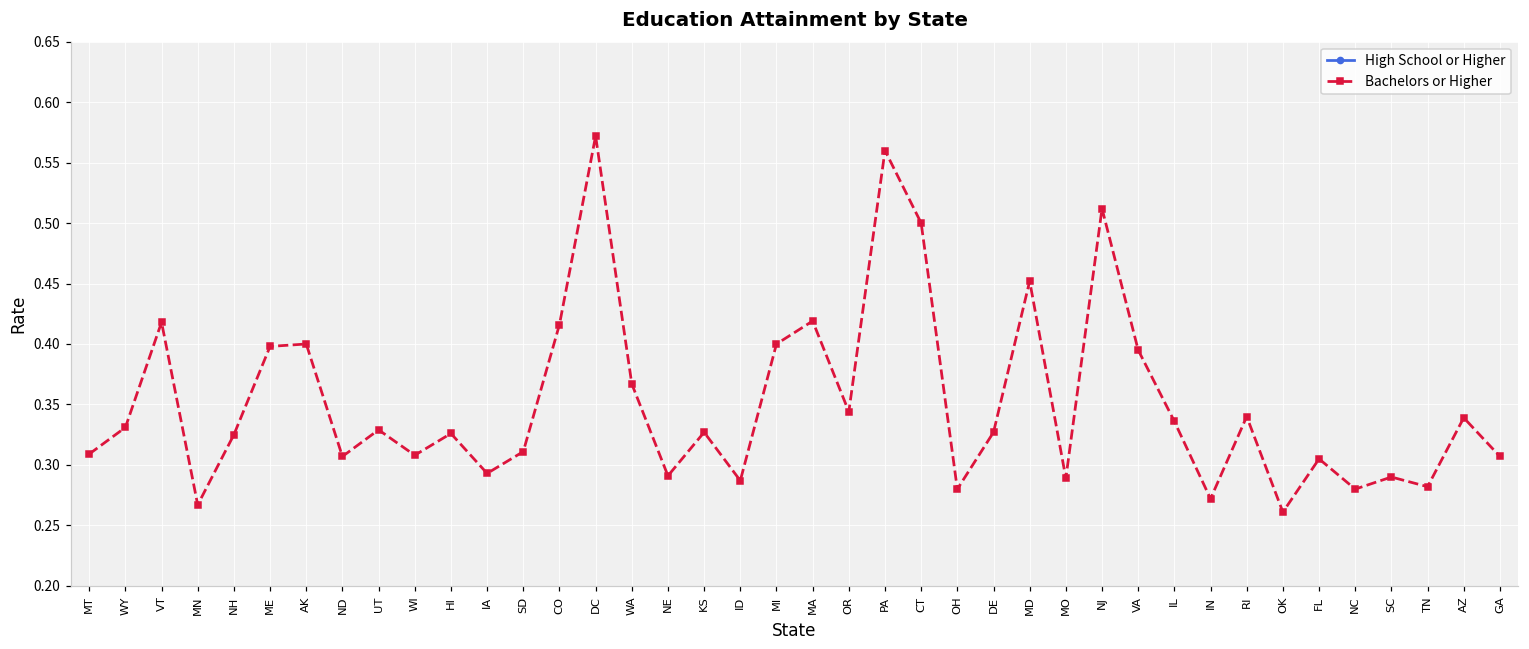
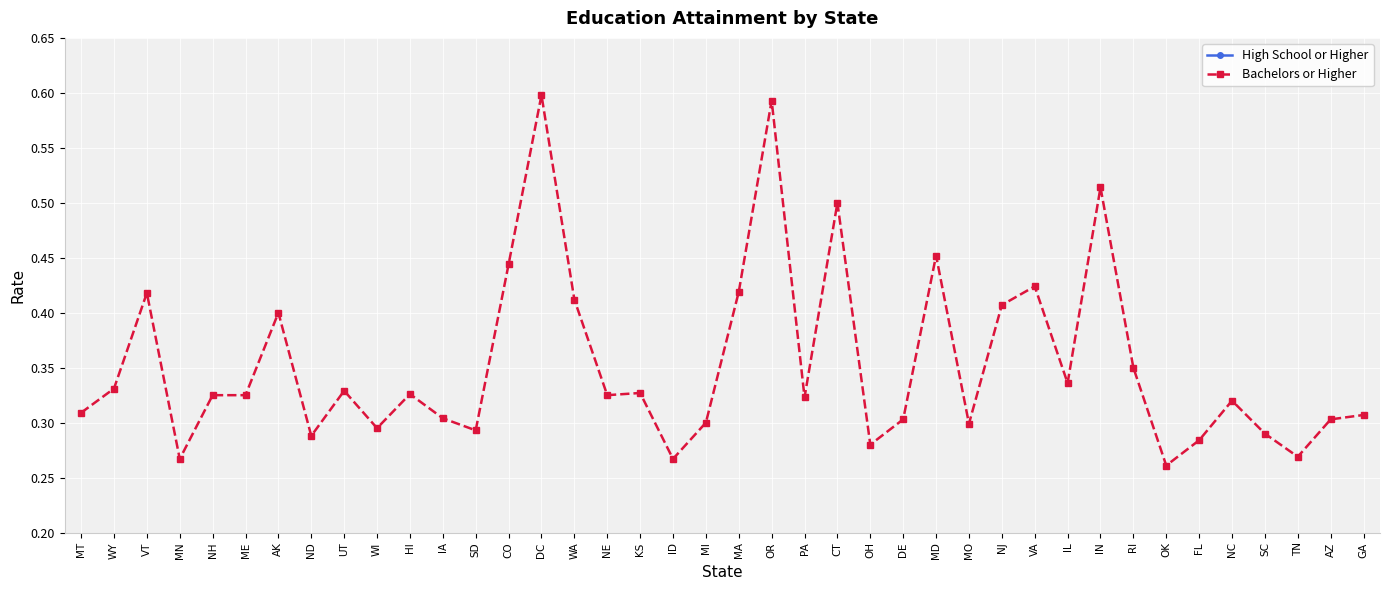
Bachelors or Higher, ME: 0.398 -> 0.325
Bachelors or Higher, ND: 0.307 -> 0.288
Bachelors or Higher, WI: 0.308 -> 0.295
Bachelors or Higher, IA: 0.293 -> 0.304
Bachelors or Higher, SD: 0.311 -> 0.293
Bachelors or Higher, CO: 0.416 -> 0.444
Bachelors or Higher, DC: 0.572 -> 0.598
Bachelors or Higher, WA: 0.367 -> 0.412
Bachelors or Higher, NE: 0.291 -> 0.325
Bachelors or Higher, ID: 0.287 -> 0.267
Bachelors or Higher, MI: 0.4 -> 0.3
Bachelors or Higher, OR: 0.344 -> 0.593
Bachelors or Higher, PA: 0.560 -> 0.323
Bachelors or Higher, DE: 0.327 -> 0.303
Bachelors or Higher, MO: 0.289 -> 0.299
Bachelors or Higher, NJ: 0.512 -> 0.407
Bachelors or Higher, VA: 0.395 -> 0.424
Bachelors or Higher, IN: 0.272 -> 0.514
Bachelors or Higher, RI: 0.34 -> 0.35
Bachelors or Higher, FL: 0.305 -> 0.284
Bachelors or Higher, NC: 0.28 -> 0.32
Bachelors or Higher, TN: 0.282 -> 0.269
Bachelors or Higher, AZ: 0.339 -> 0.303
